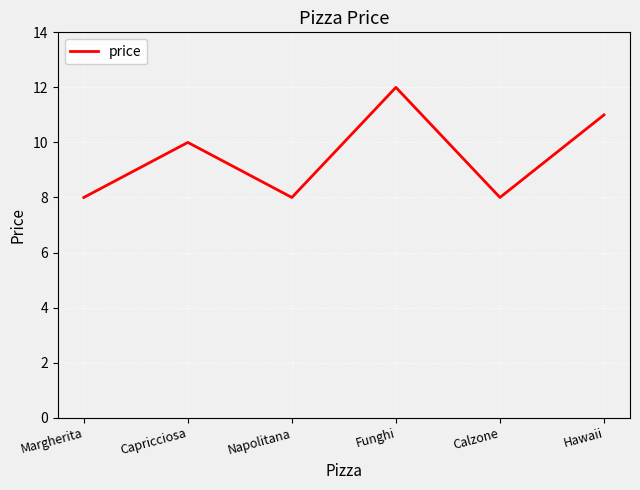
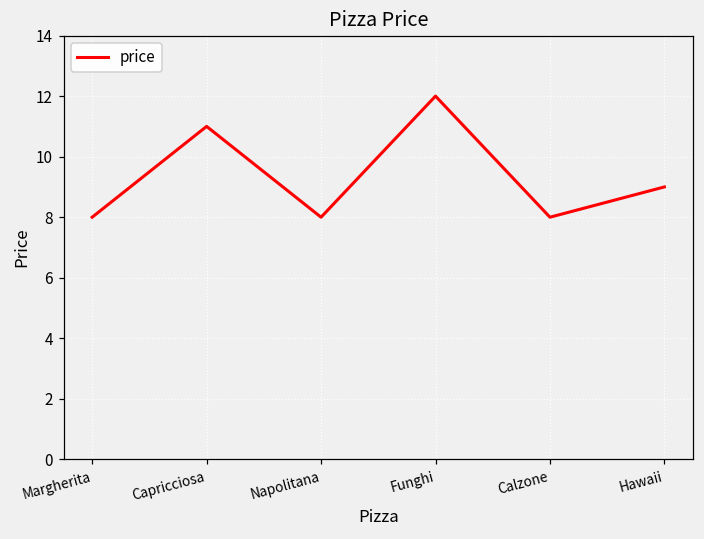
Capricciosa: 10 -> 11
Hawaii: 11 -> 9
